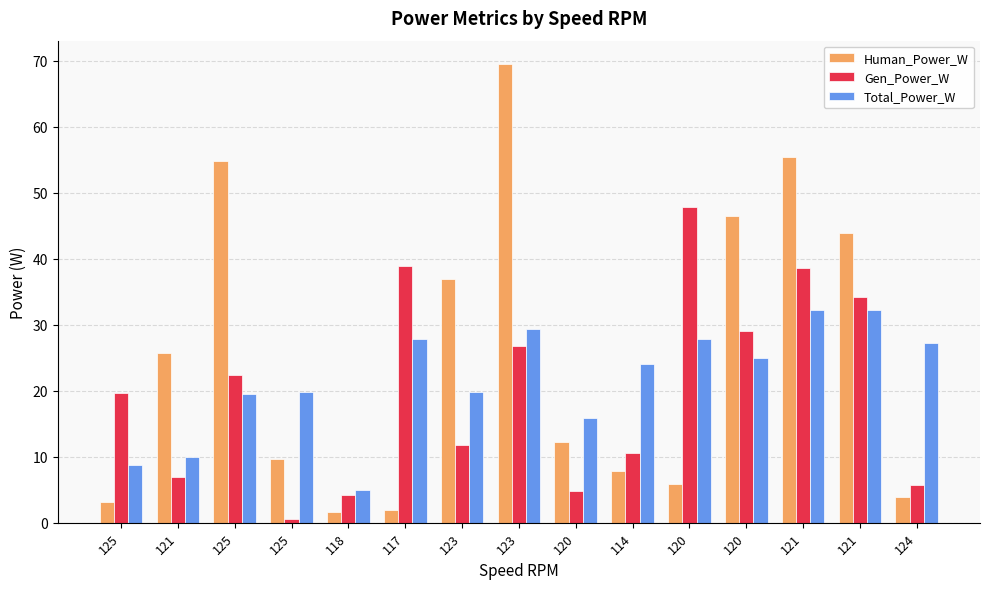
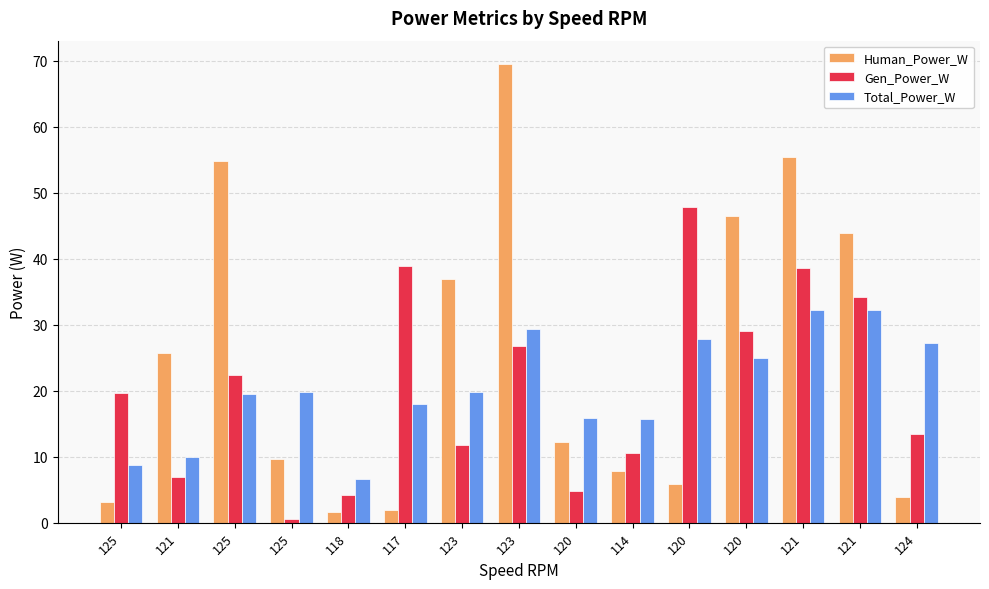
Total_Power_W, 118: 5 -> 7
Total_Power_W, 117: 28 -> 18
Total_Power_W, 114: 24 -> 16
Gen_Power_W, 124: 6 -> 13
